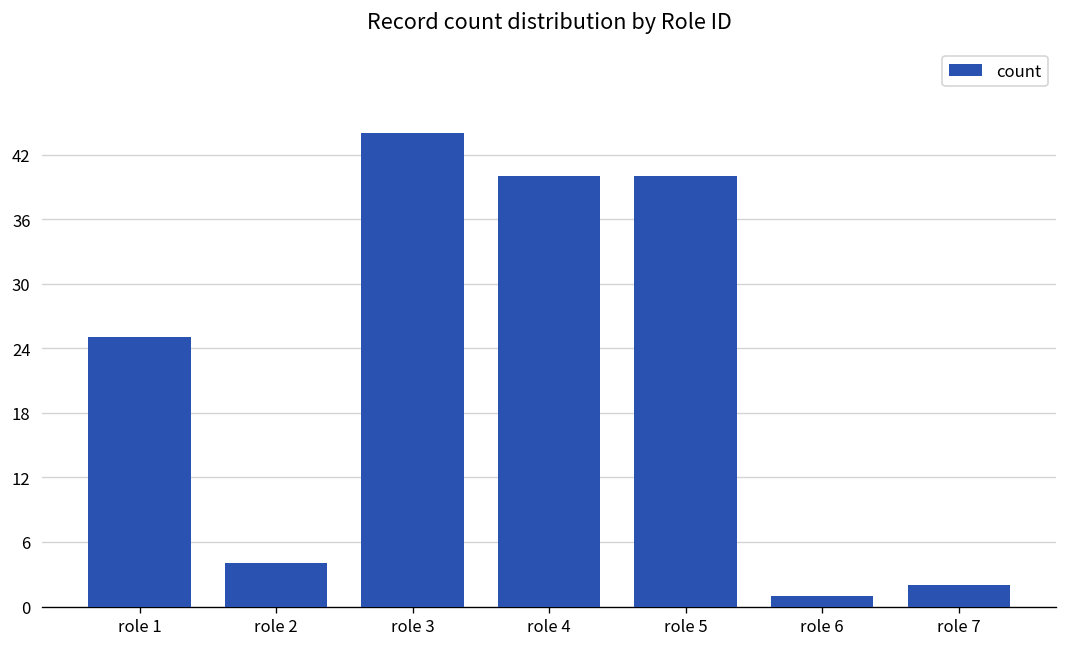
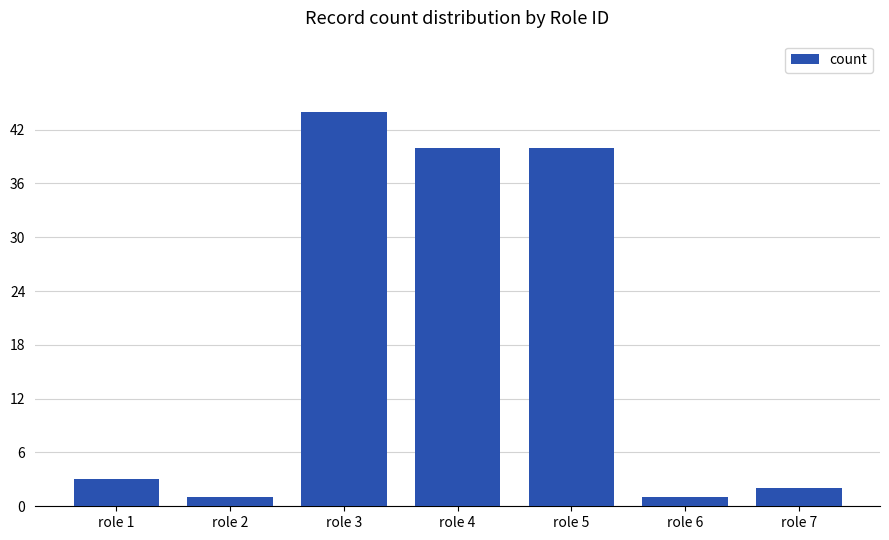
role 1: 25 -> 3
role 2: 4 -> 1
